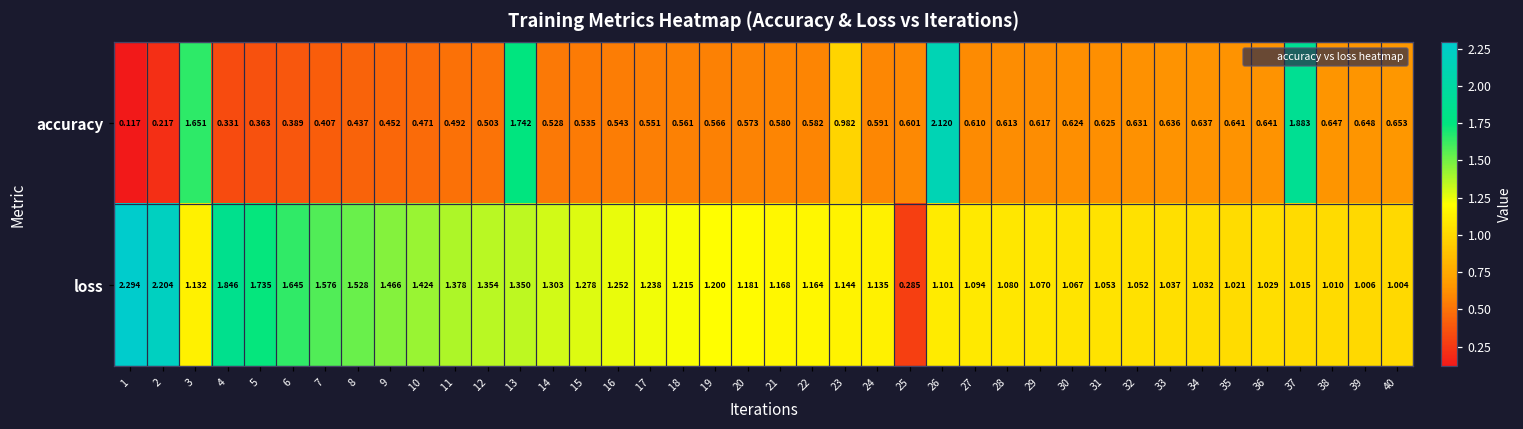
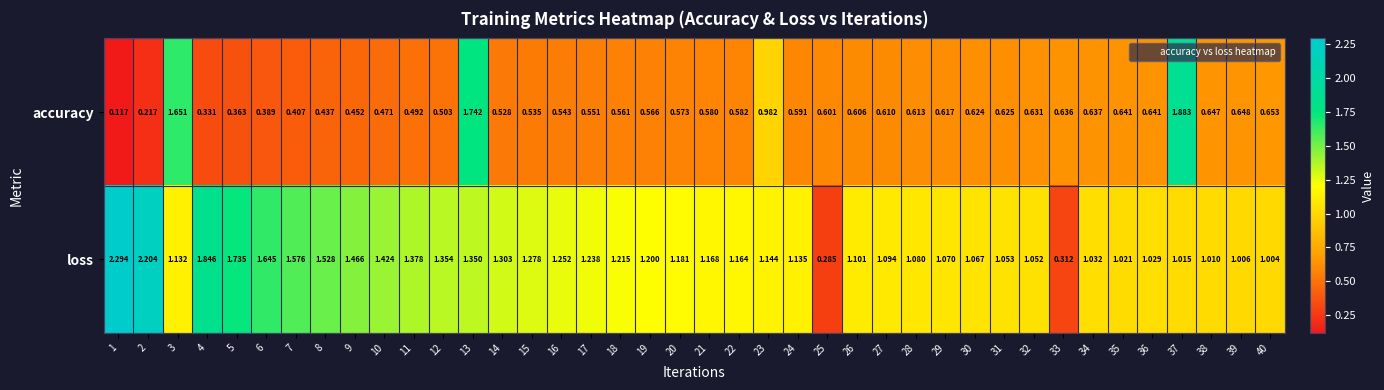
accuracy, 26: 2.120 -> 0.606
loss, 33: 1.037 -> 0.312
